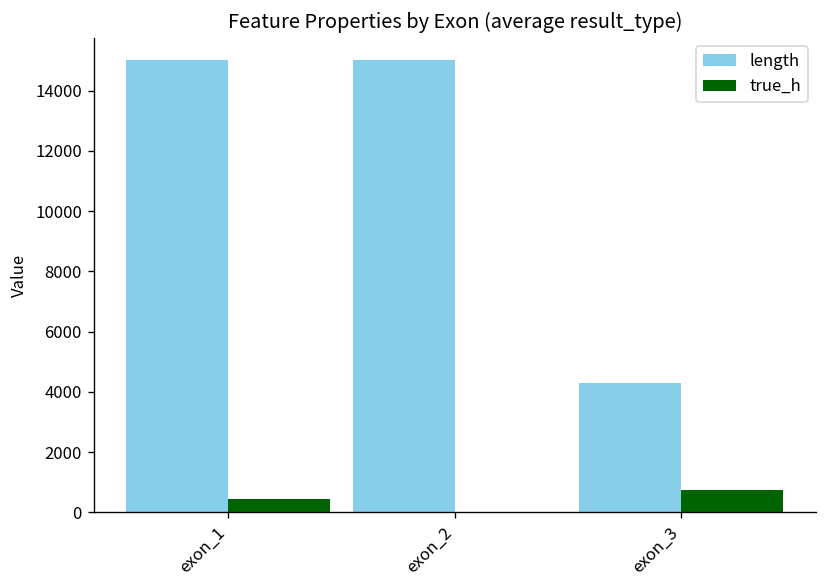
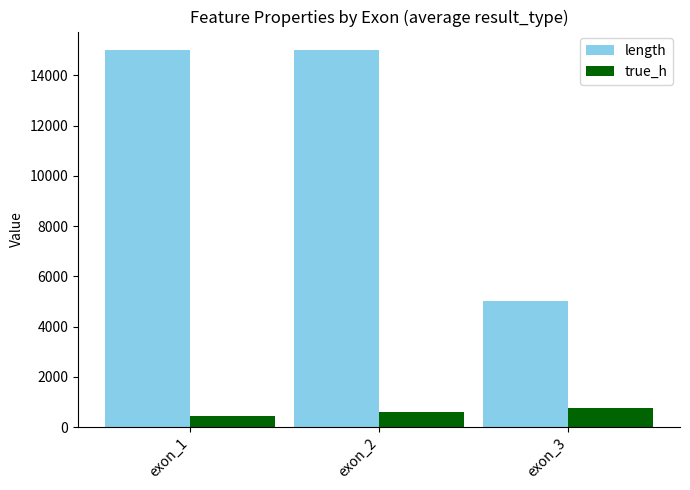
true_h, exon_2: 0 -> 600
length, exon_3: 4300 -> 5000
